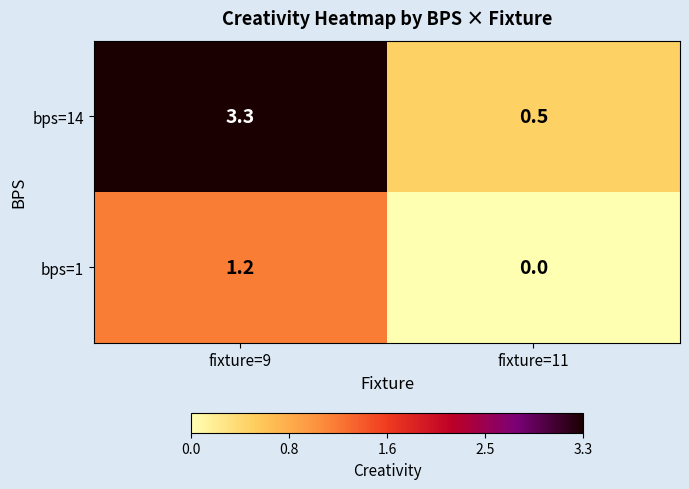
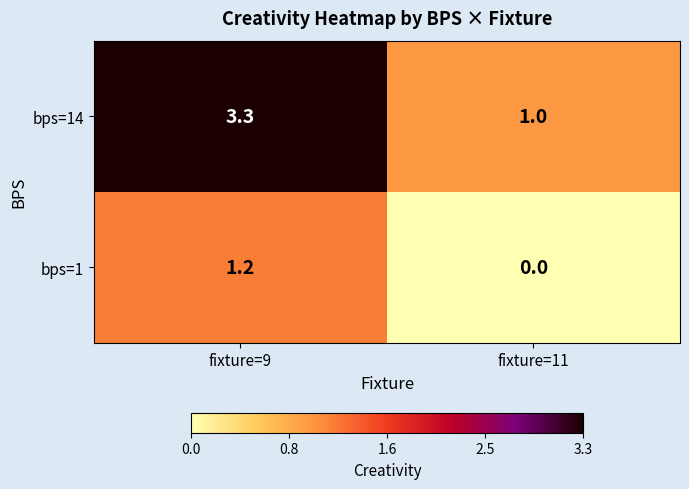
bps=14, fixture=11: 0.5 -> 1.0
